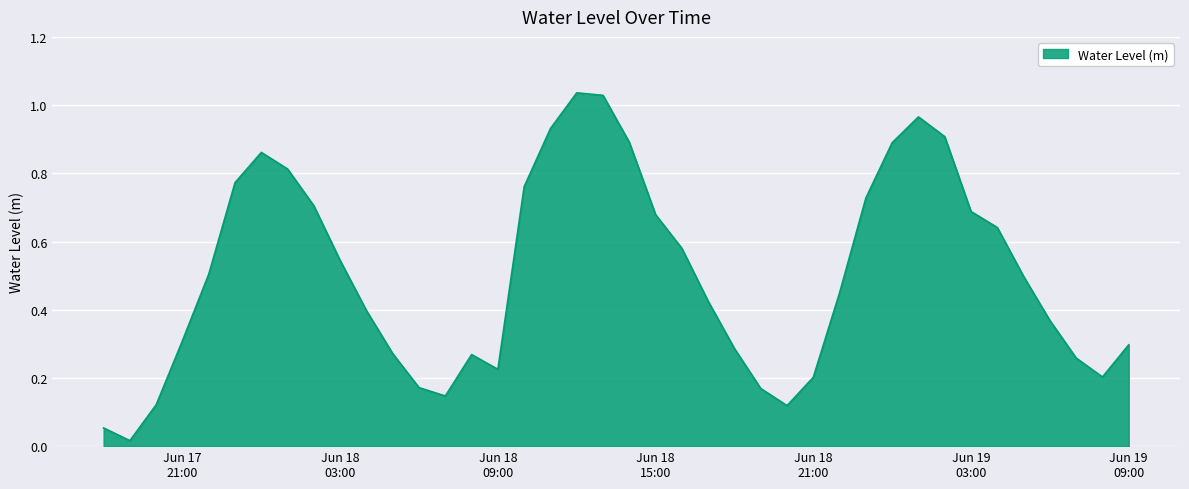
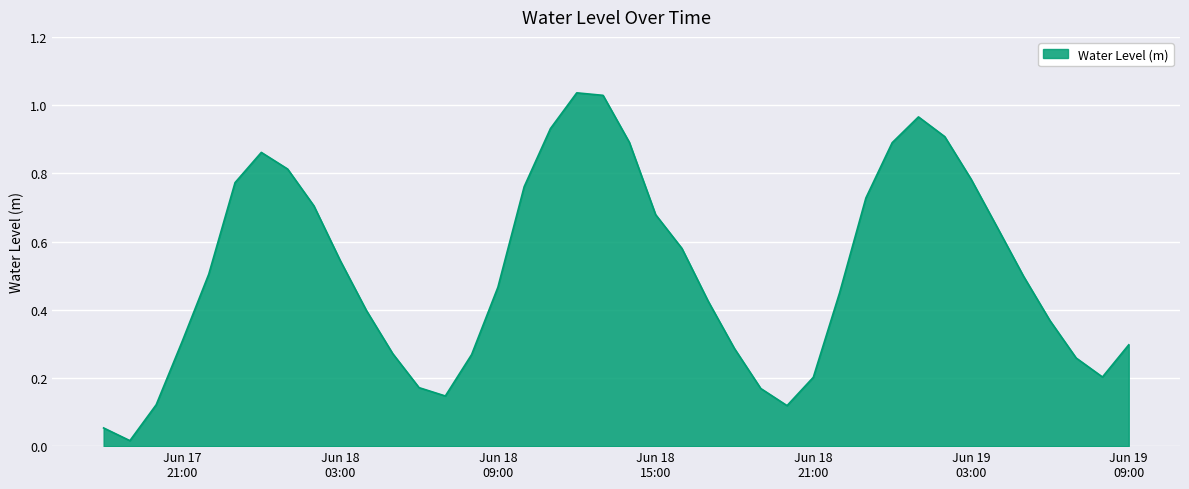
Jun 18 09:00: 0.23 -> 0.47
Jun 19 03:00: 0.69 -> 0.78
